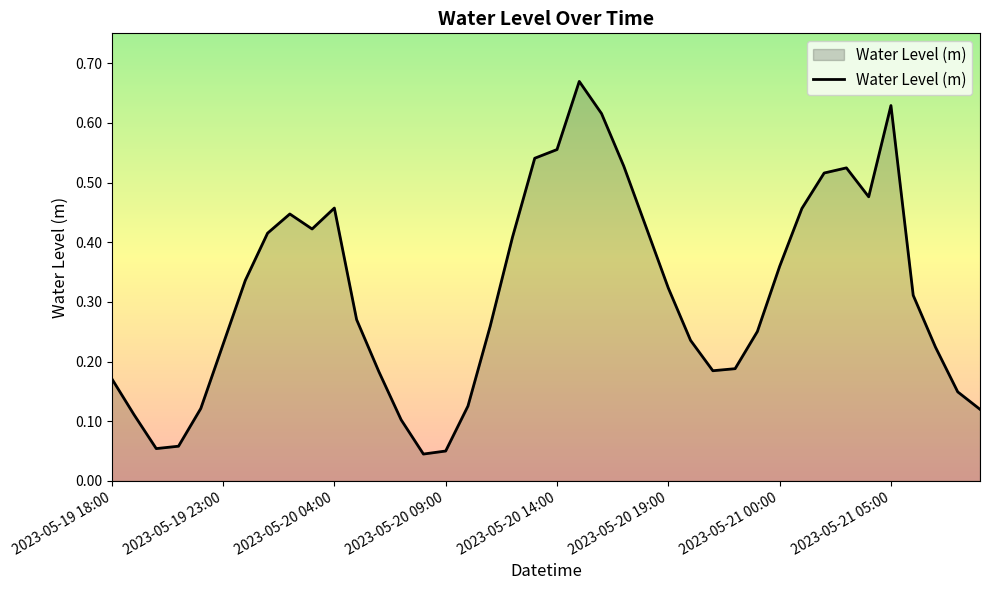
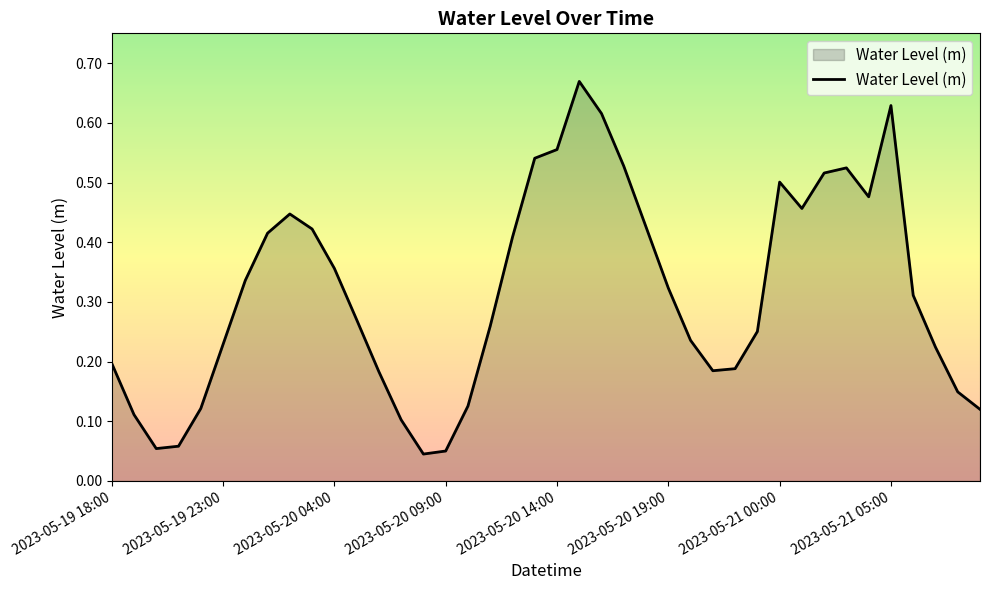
2023-05-19 18:00: 0.17 -> 0.20
2023-05-20 04:00: 0.46 -> 0.36
2023-05-21 00:00: 0.36 -> 0.50
